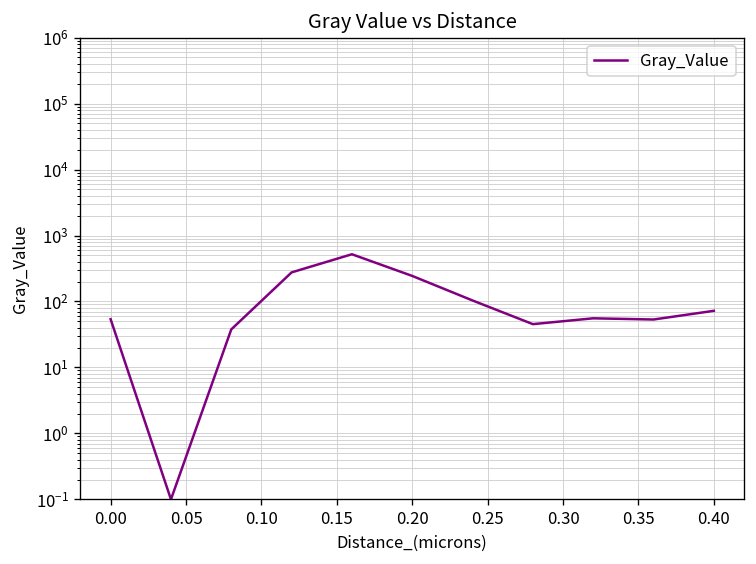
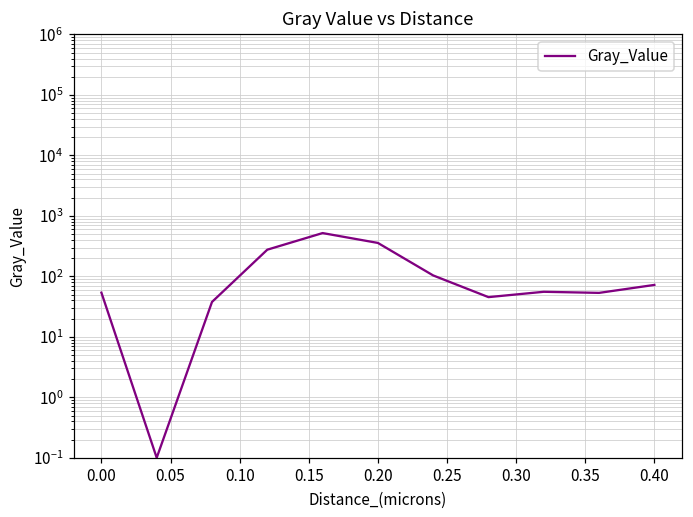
0.20: 200 -> 400
